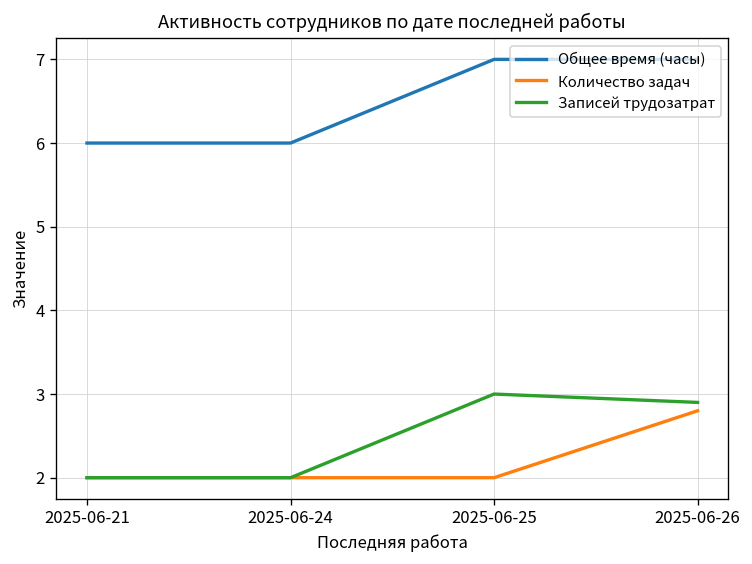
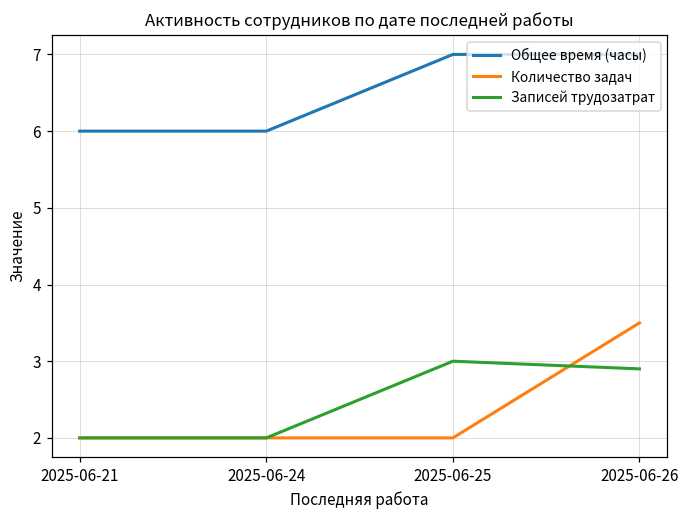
Количество задач, 2025-06-26: 2.8 -> 3.5
